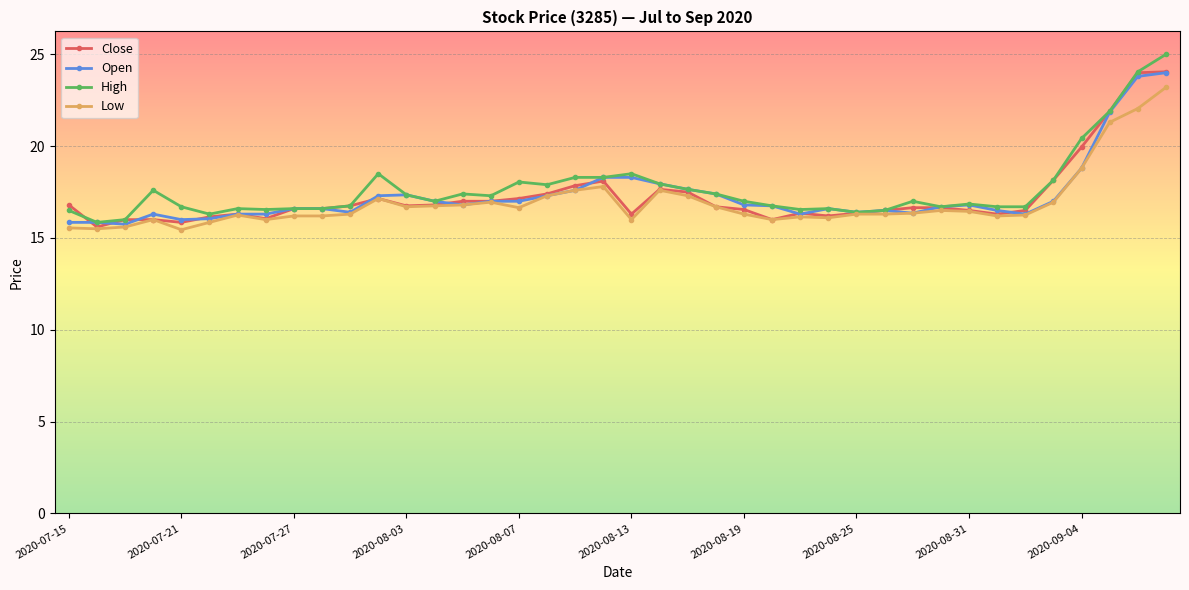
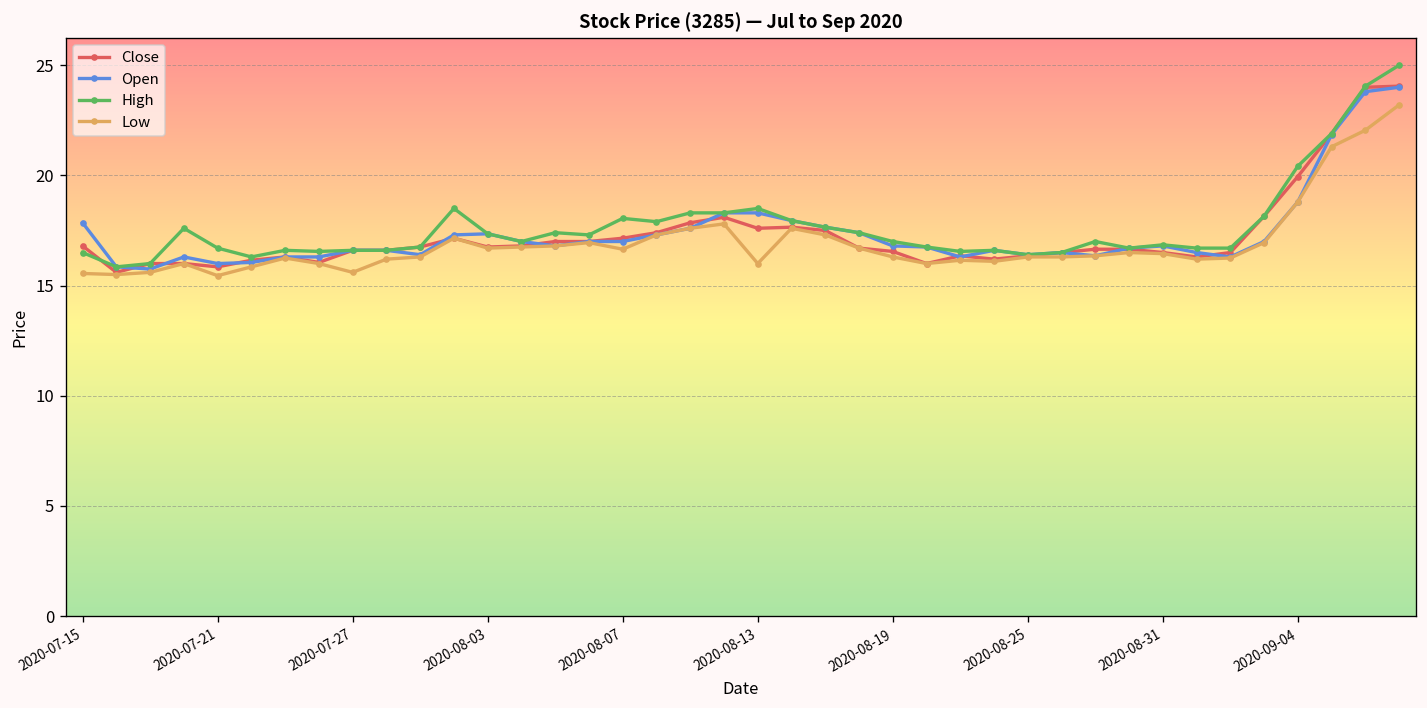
Open, 2020-07-15: 15.9 -> 17.9
Low, 2020-07-27: 16.2 -> 15.6
Close, 2020-08-13: 16.3 -> 17.6
